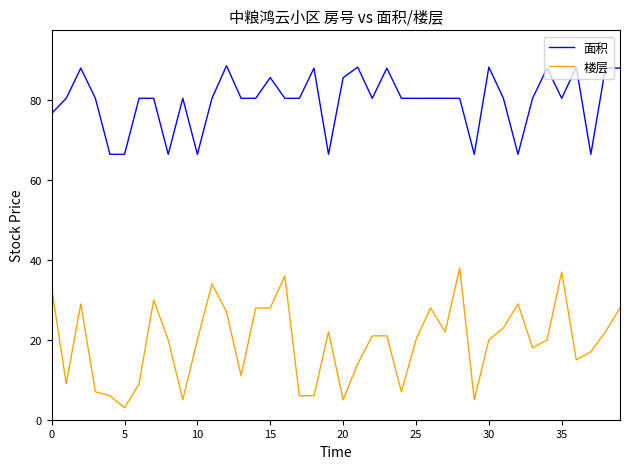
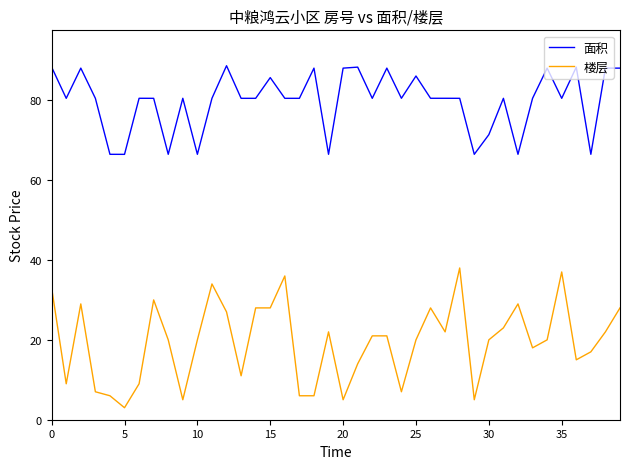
面积, 0: 77 -> 88
面积, 20: 86 -> 88
面积, 25: 80 -> 86
面积, 30: 88 -> 71
